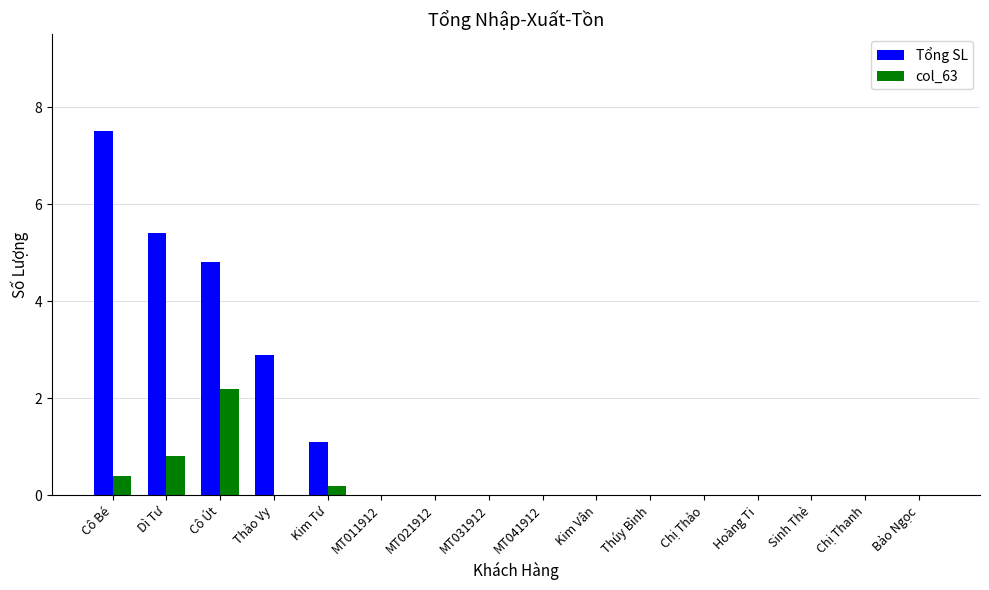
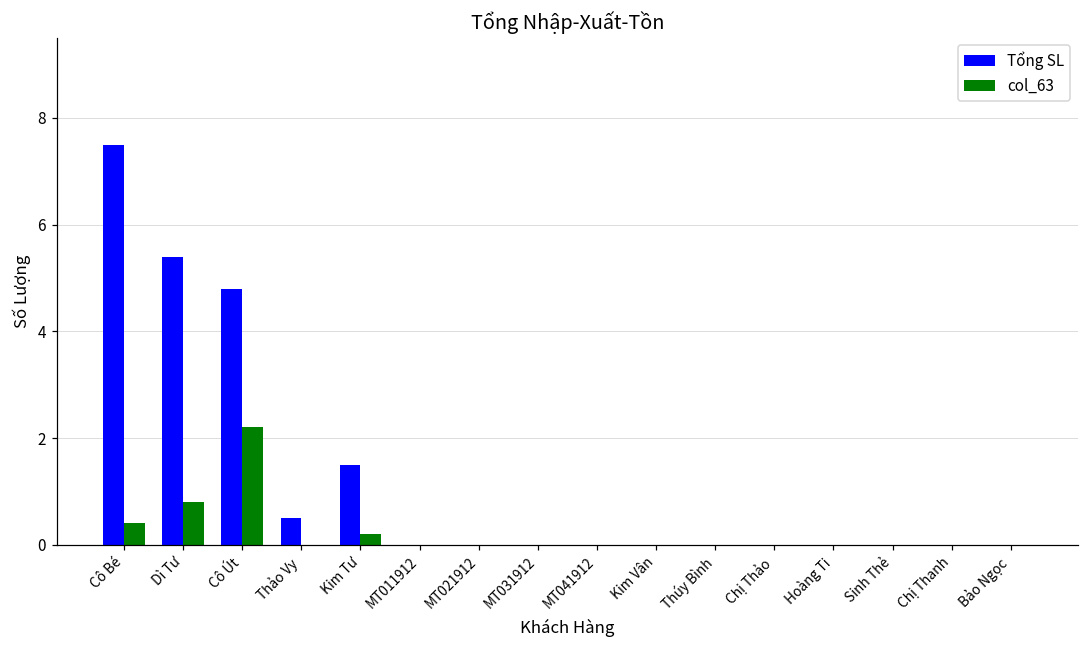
Tổng SL, Thảo Vy: 2.9 -> 0.5
Tổng SL, Kim Tư: 1.1 -> 1.5
